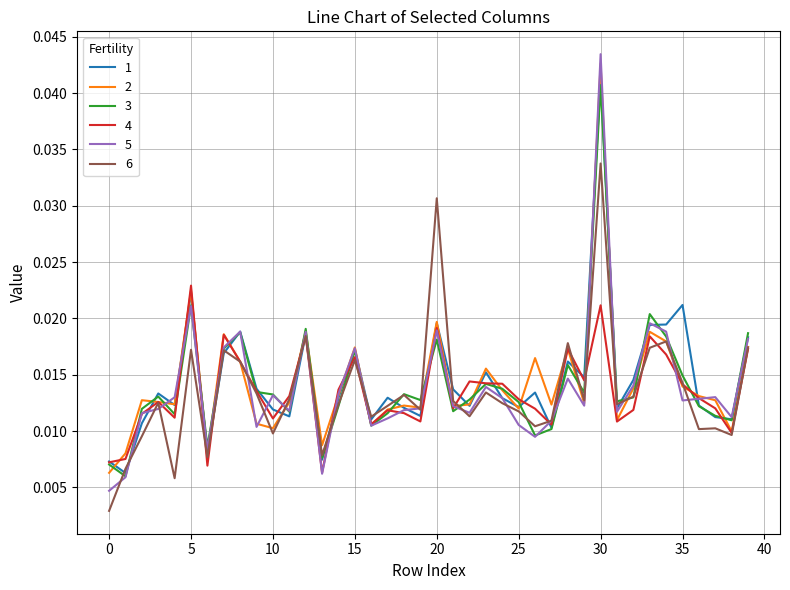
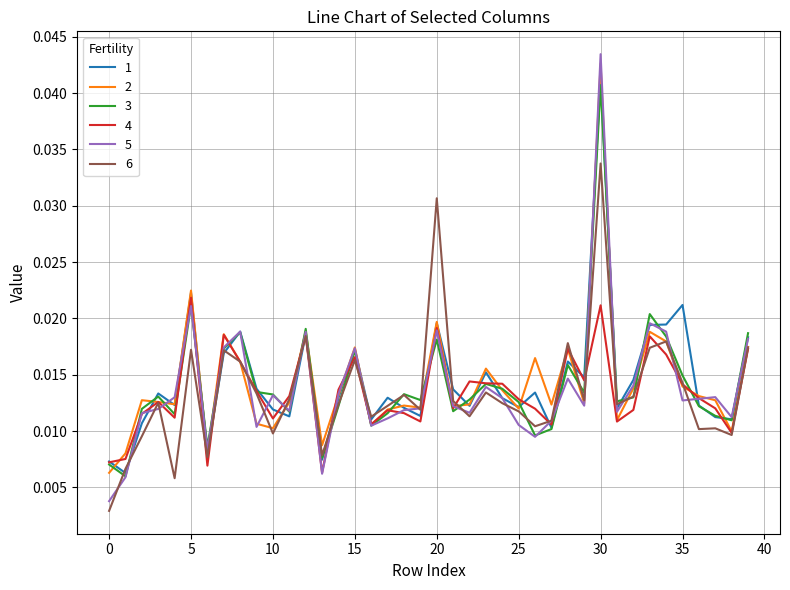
5, 0: 0.0047 -> 0.0038
4, 5: 0.0229 -> 0.0218
